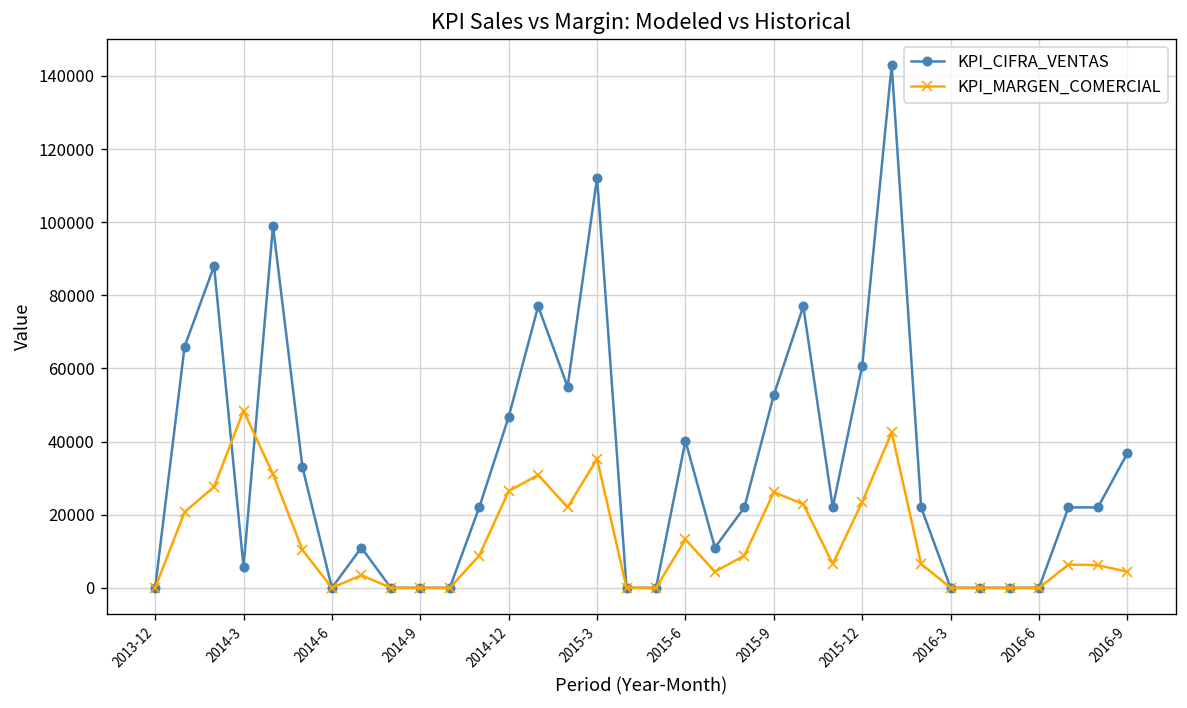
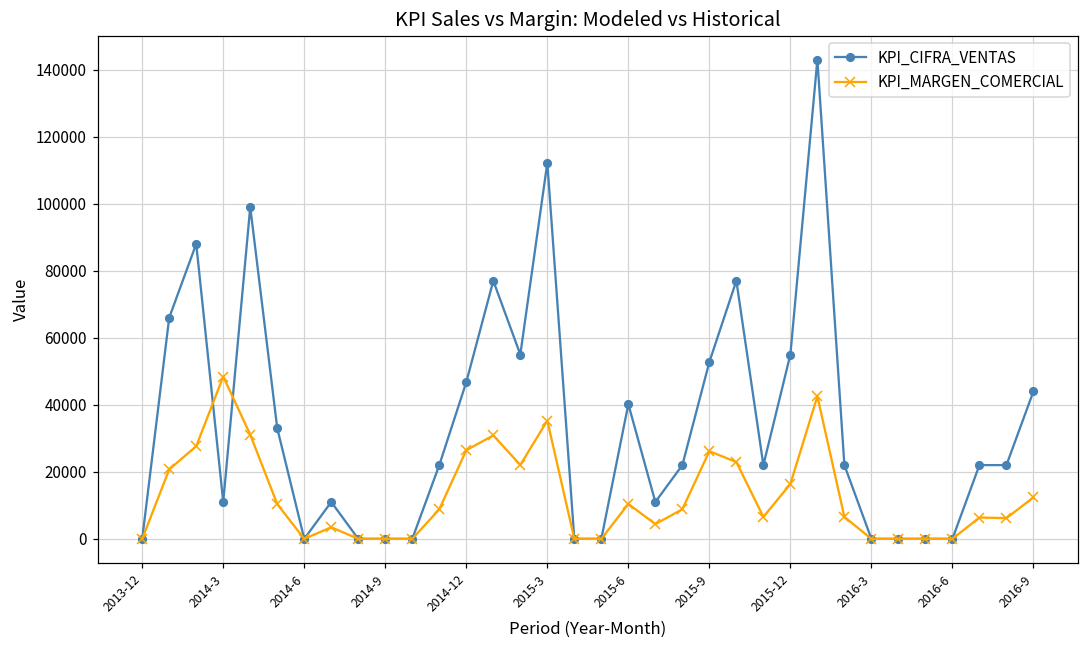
KPI_CIFRA_VENTAS, 2014-3: 6000 -> 11000
KPI_MARGEN_COMERCIAL, 2015-6: 13000 -> 10000
KPI_CIFRA_VENTAS, 2015-12: 61000 -> 55000
KPI_MARGEN_COMERCIAL, 2015-12: 23000 -> 16000
KPI_CIFRA_VENTAS, 2016-9: 37000 -> 44000
KPI_MARGEN_COMERCIAL, 2016-9: 4000 -> 12000
